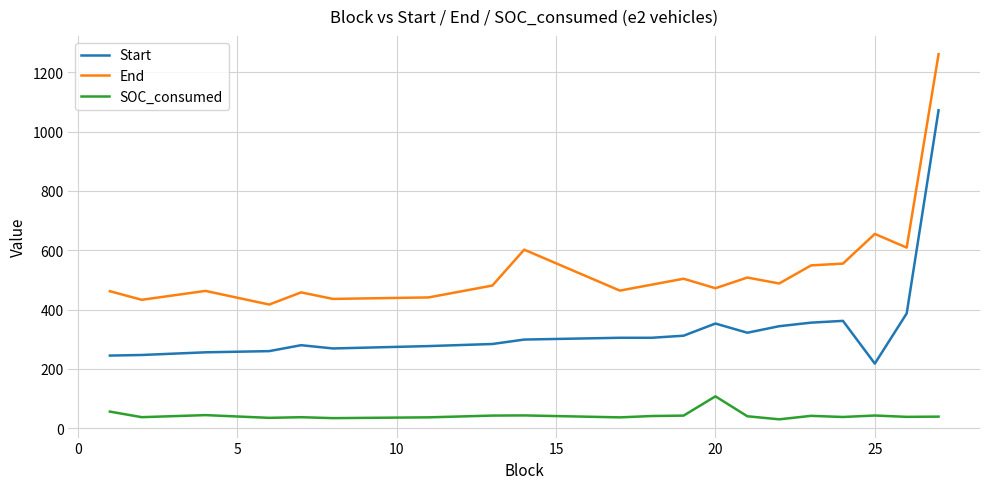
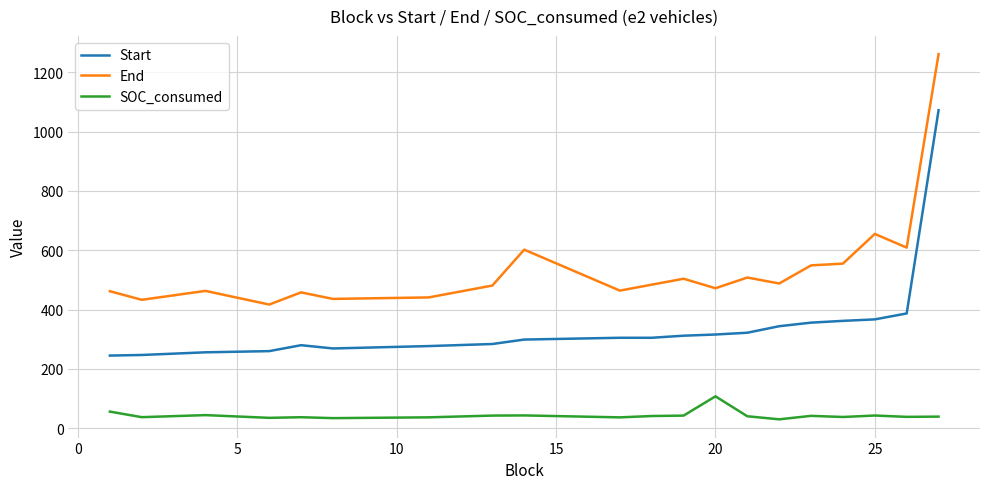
Start, 20: 350 -> 320
Start, 25: 220 -> 370
